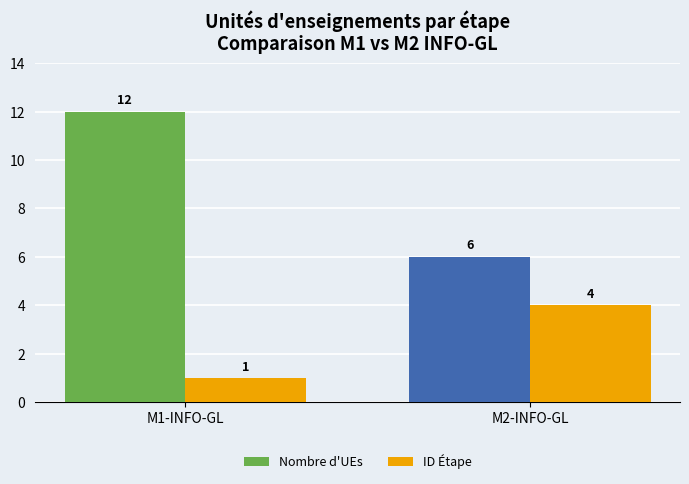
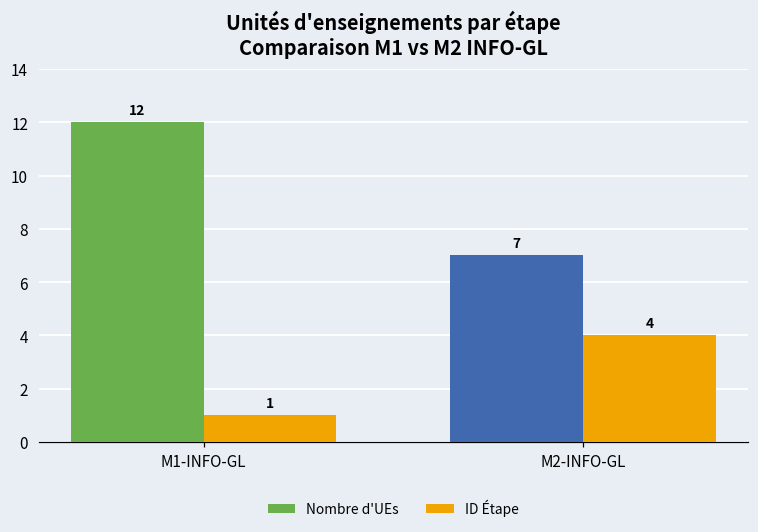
Nombre d'UEs, M2-INFO-GL: 6 -> 7
